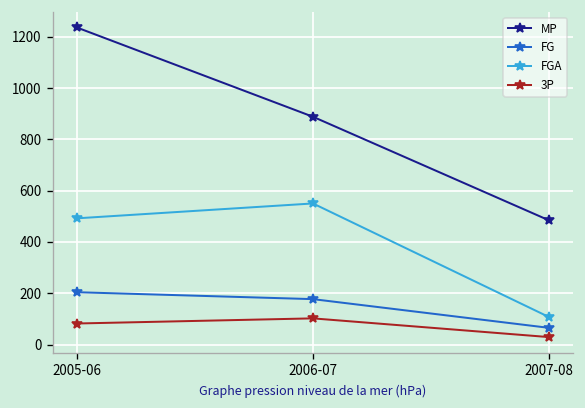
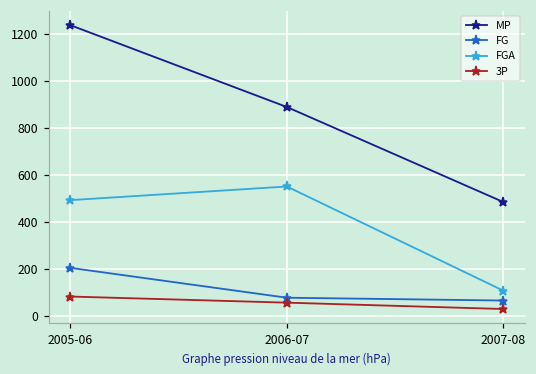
FG, 2006-07: 180 -> 80
3P, 2006-07: 100 -> 60
